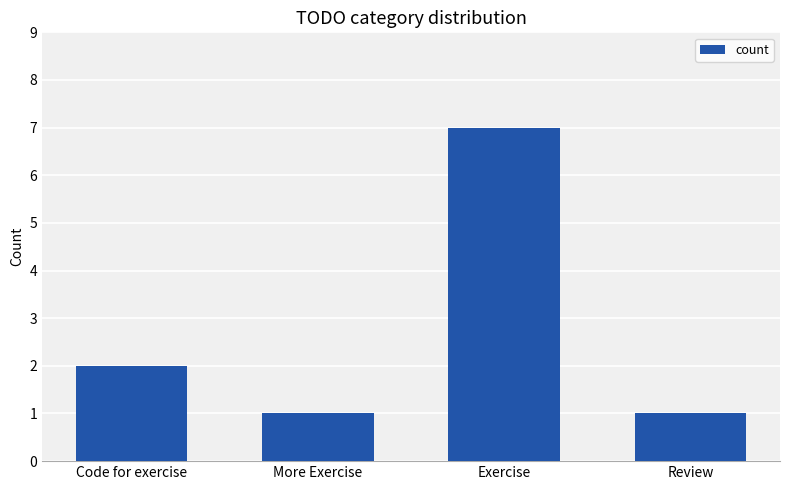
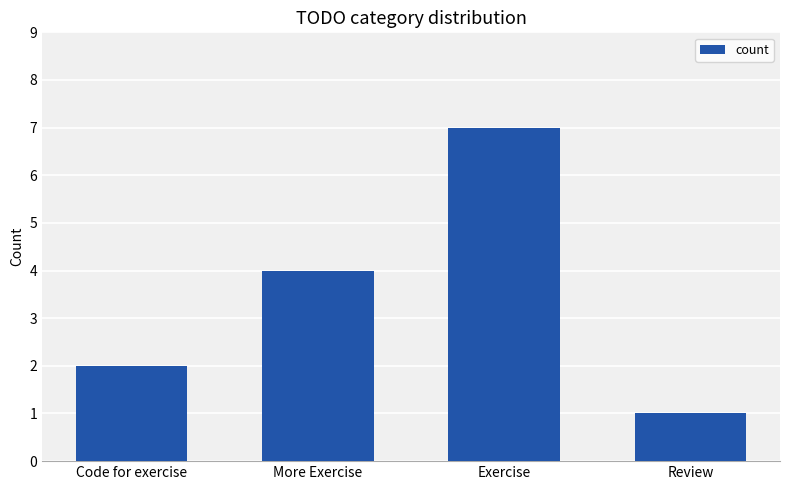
More Exercise: 1 -> 4
